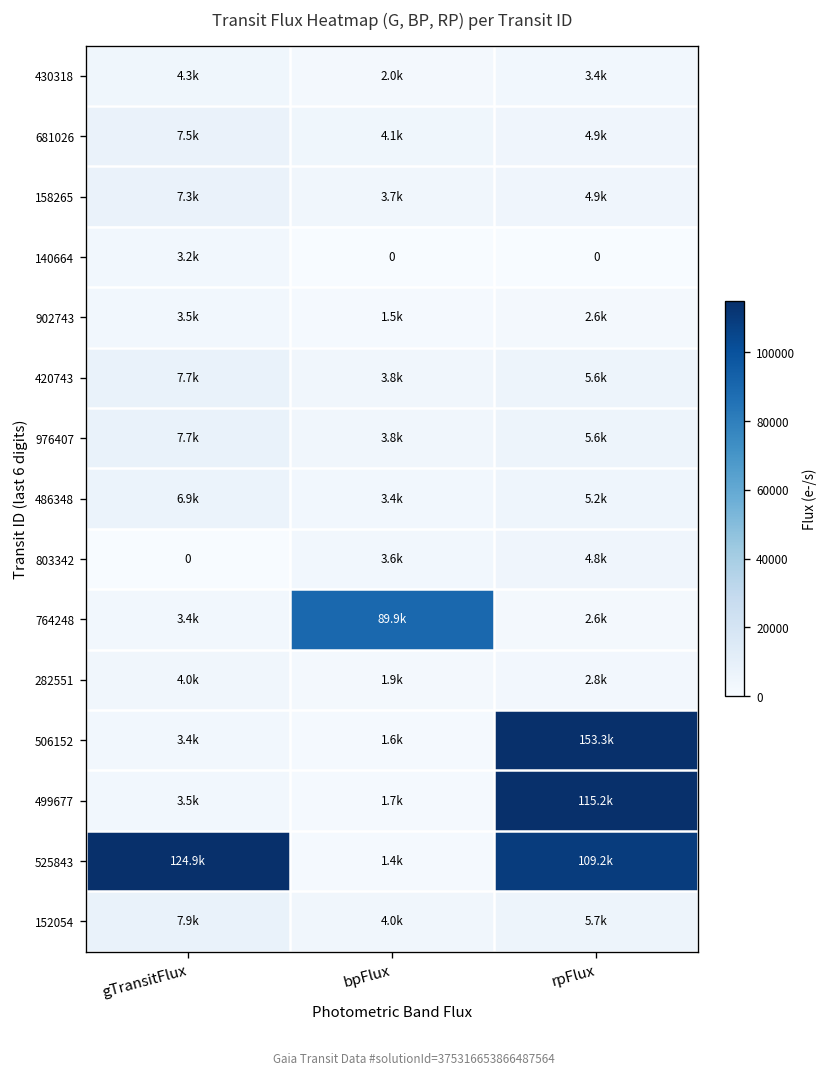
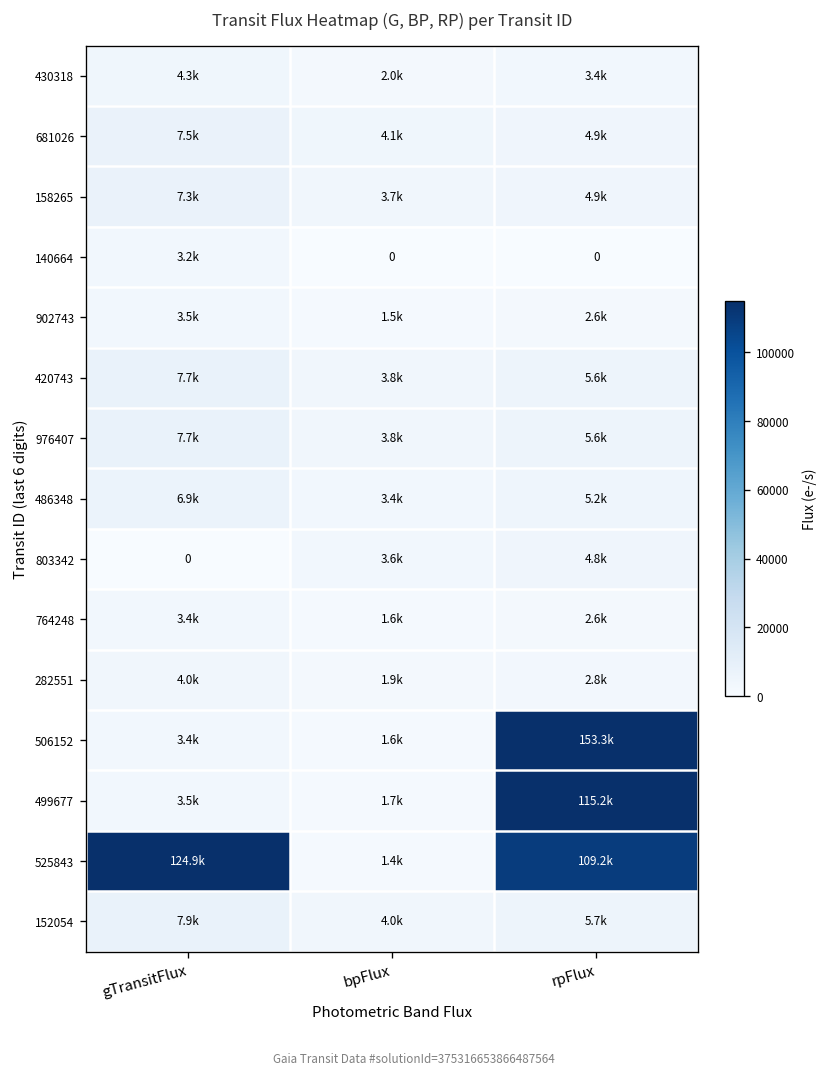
764248, bpFlux: 89.9k -> 1.6k
